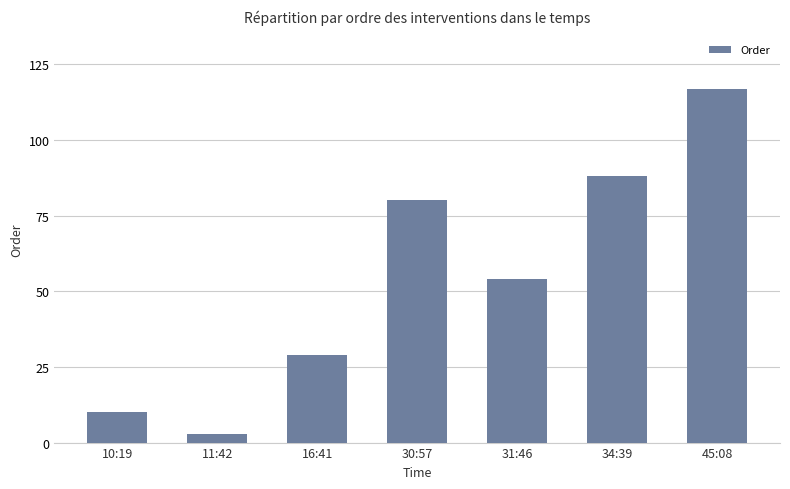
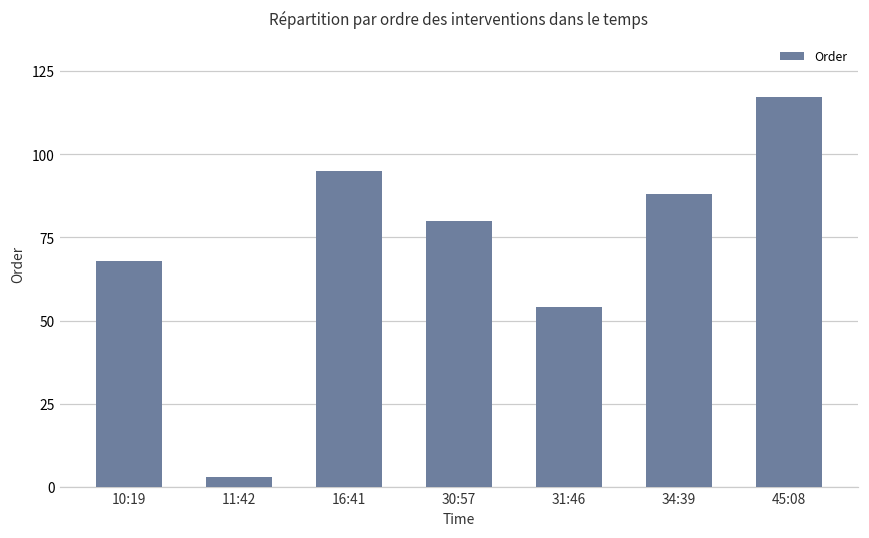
10:19: 10 -> 68
16:41: 29 -> 95
